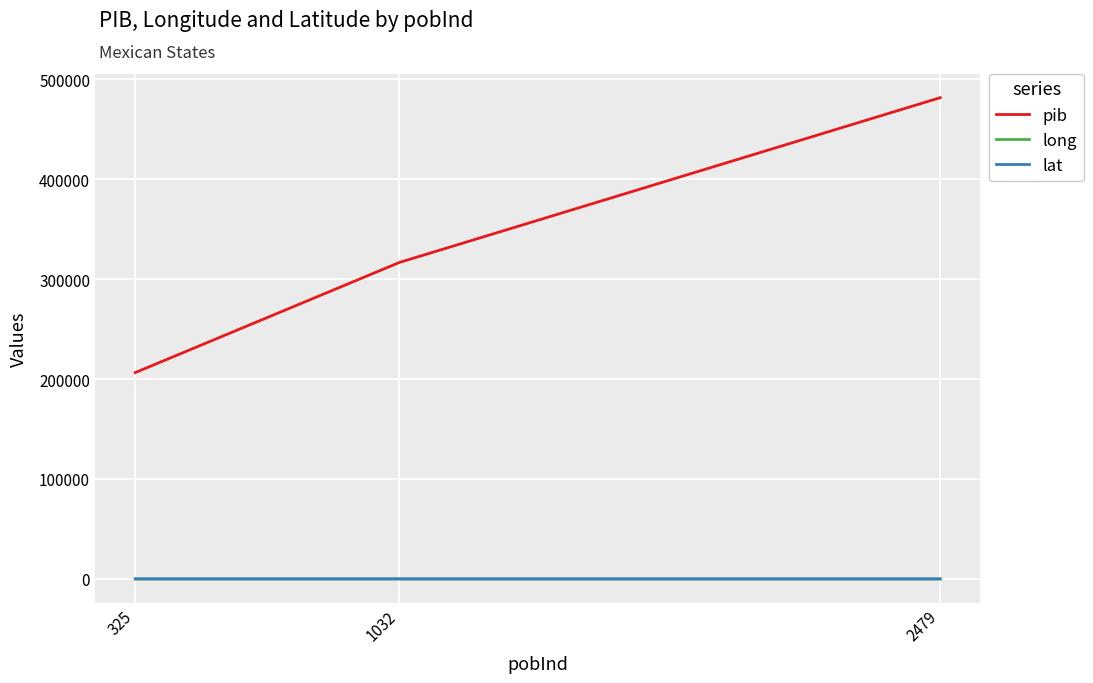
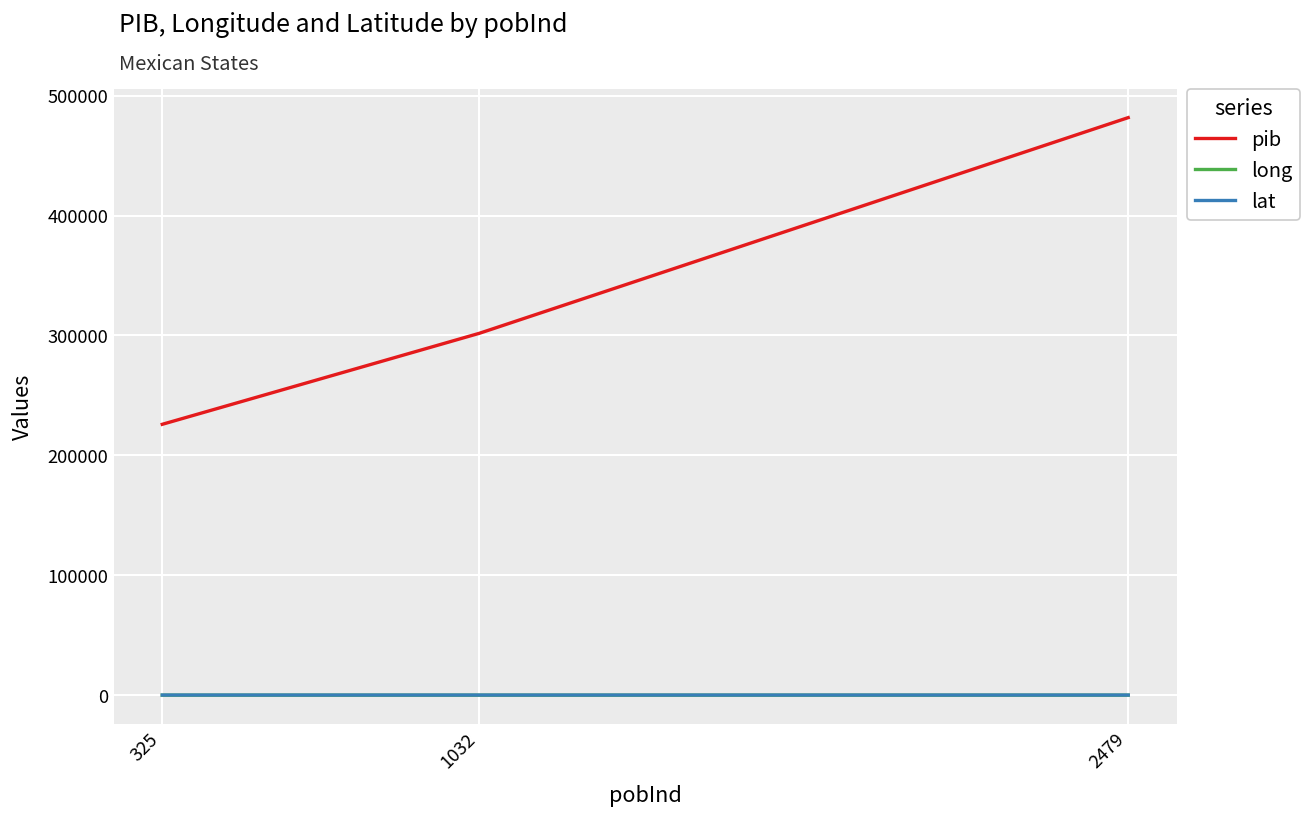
pib, 325: 210000 -> 230000
pib, 1032: 320000 -> 300000
